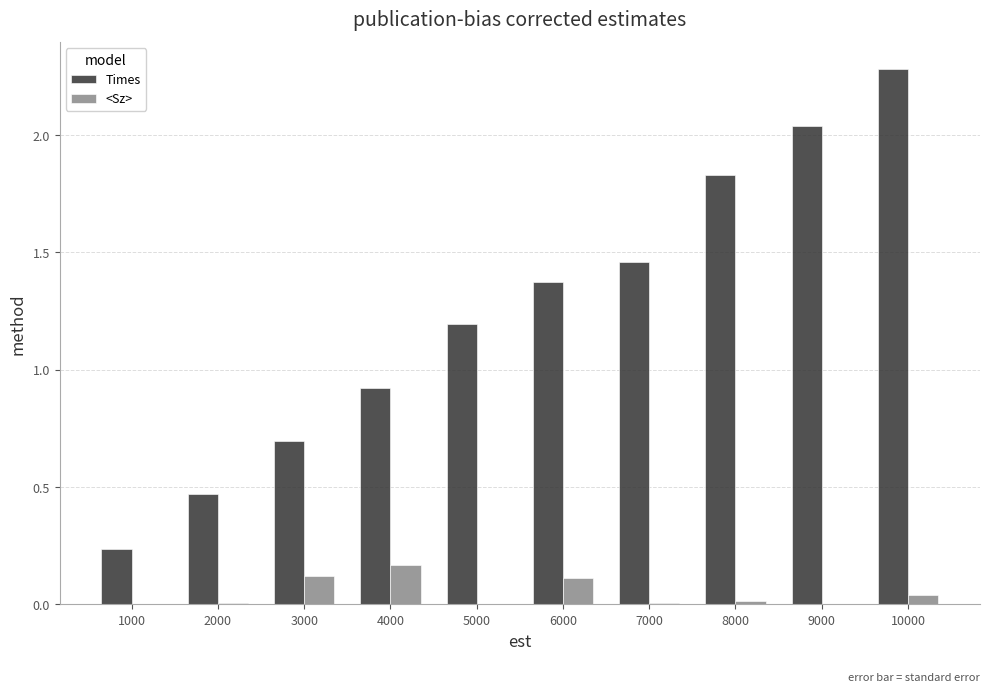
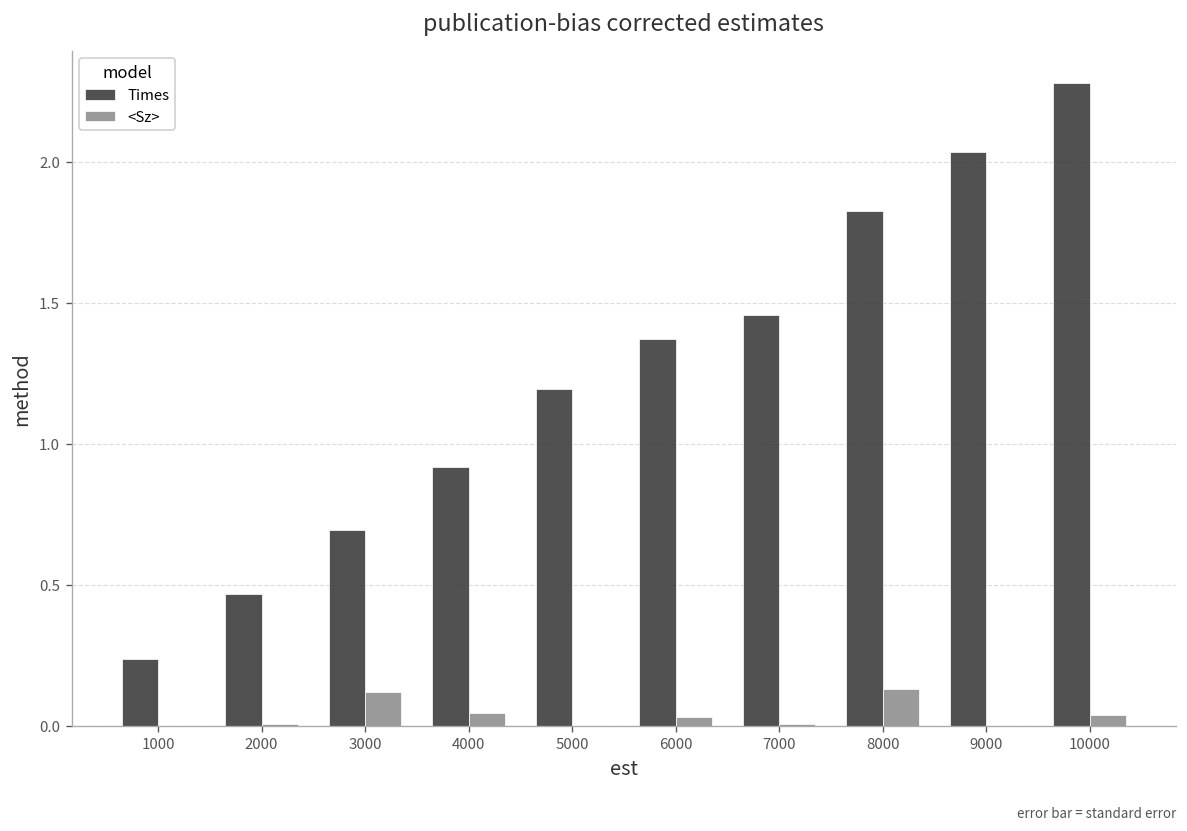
<Sz>, 4000: 0.17 -> 0.05
<Sz>, 6000: 0.11 -> 0.03
<Sz>, 8000: 0.02 -> 0.13
